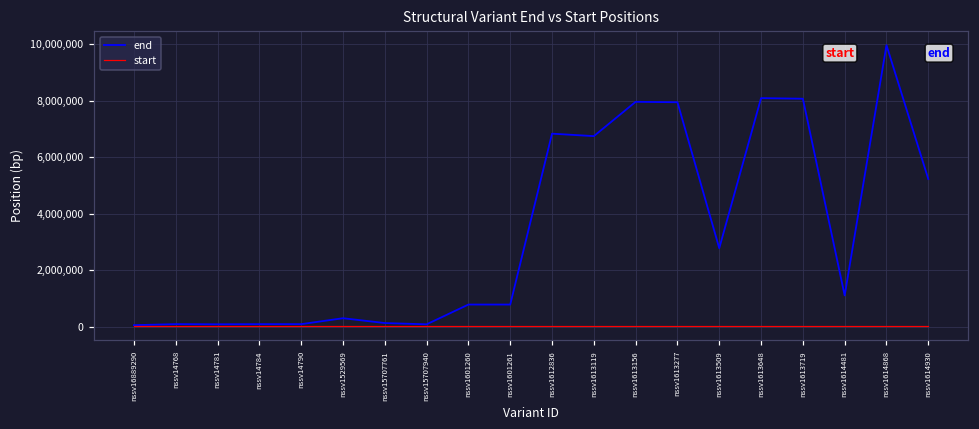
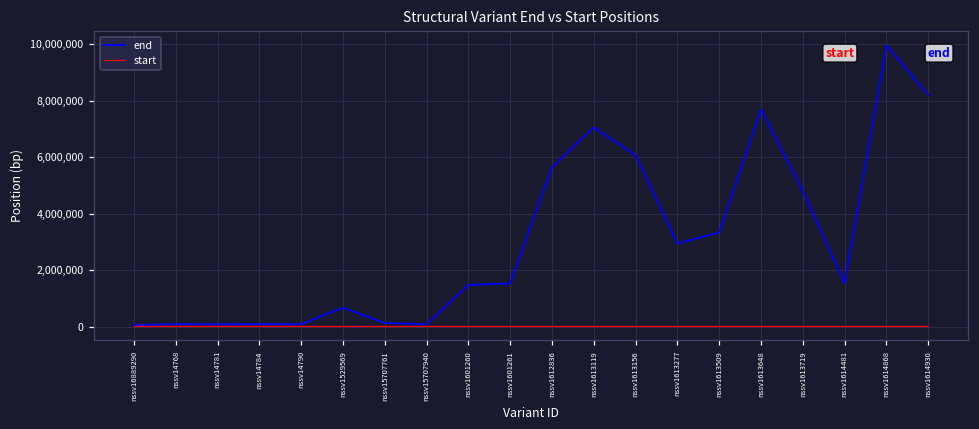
end, nssv1529569: 300,000 -> 700,000
end, nssv1601260: 800,000 -> 1,500,000
end, nssv1601261: 800,000 -> 1,500,000
end, nssv1612836: 6,800,000 -> 5,600,000
end, nssv1613119: 6,700,000 -> 7,100,000
end, nssv1613156: 8,000,000 -> 6,100,000
end, nssv1613277: 7,900,000 -> 2,900,000
end, nssv1613509: 2,800,000 -> 3,300,000
end, nssv1613648: 8,100,000 -> 7,700,000
end, nssv1613719: 8,100,000 -> 4,800,000
end, nssv1614481: 1,100,000 -> 1,500,000
end, nssv1614930: 5,200,000 -> 8,200,000
